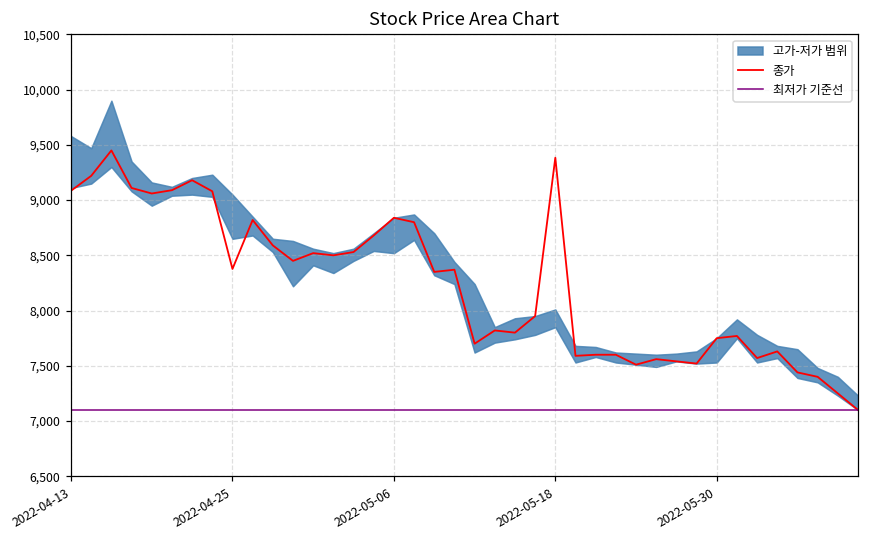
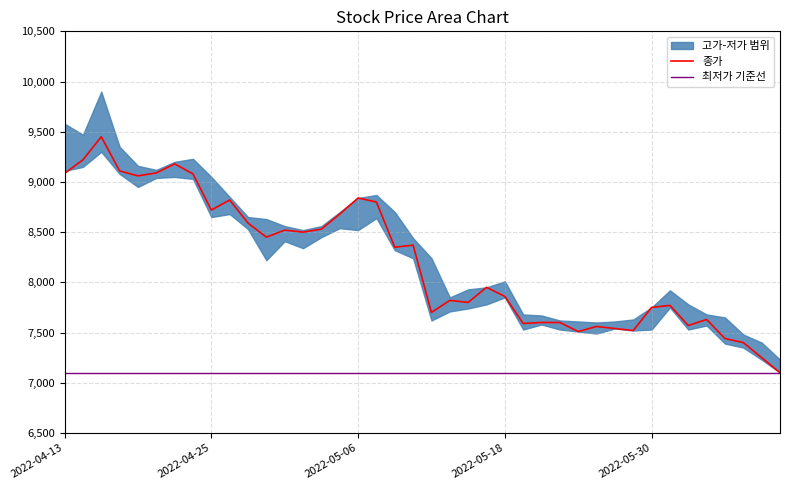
종가, 2022-04-25: 8,380 -> 8,720
종가, 2022-05-18: 9,380 -> 7,860
